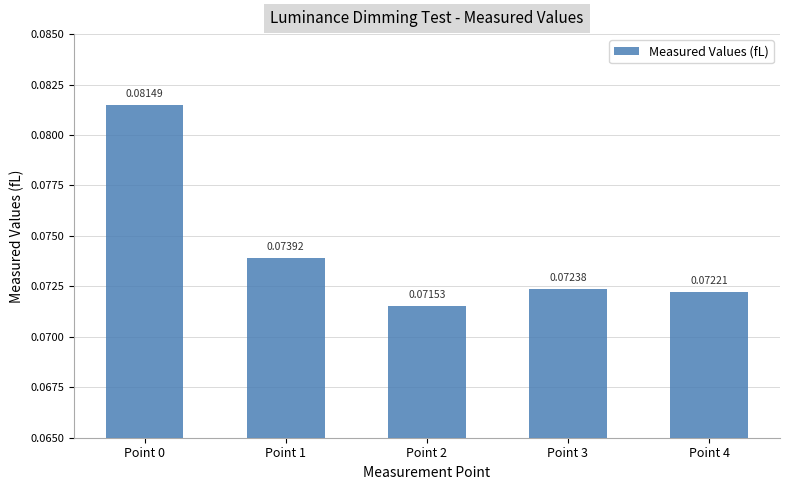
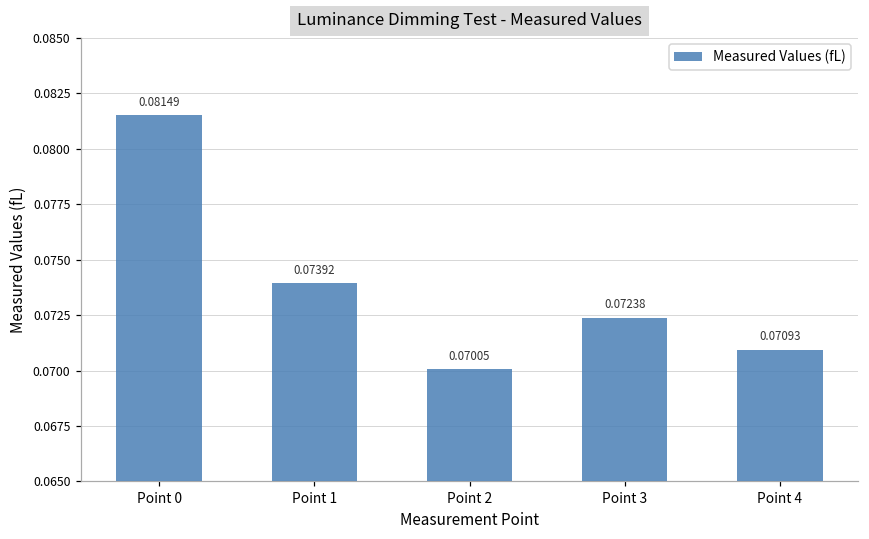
Point 2: 0.07153 -> 0.07005
Point 4: 0.07221 -> 0.07093
